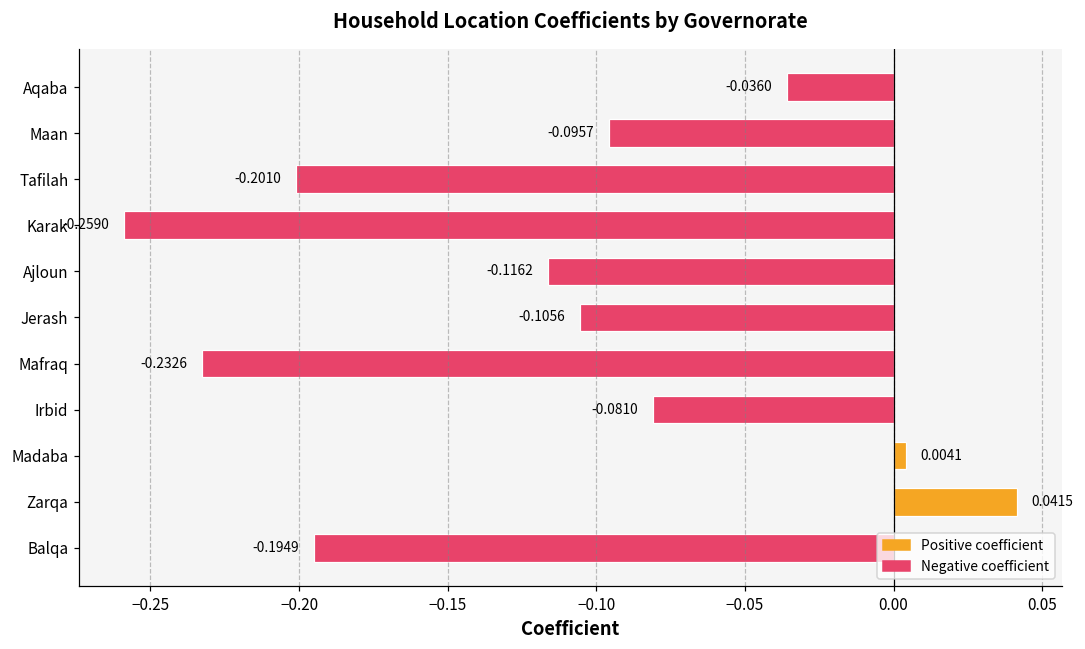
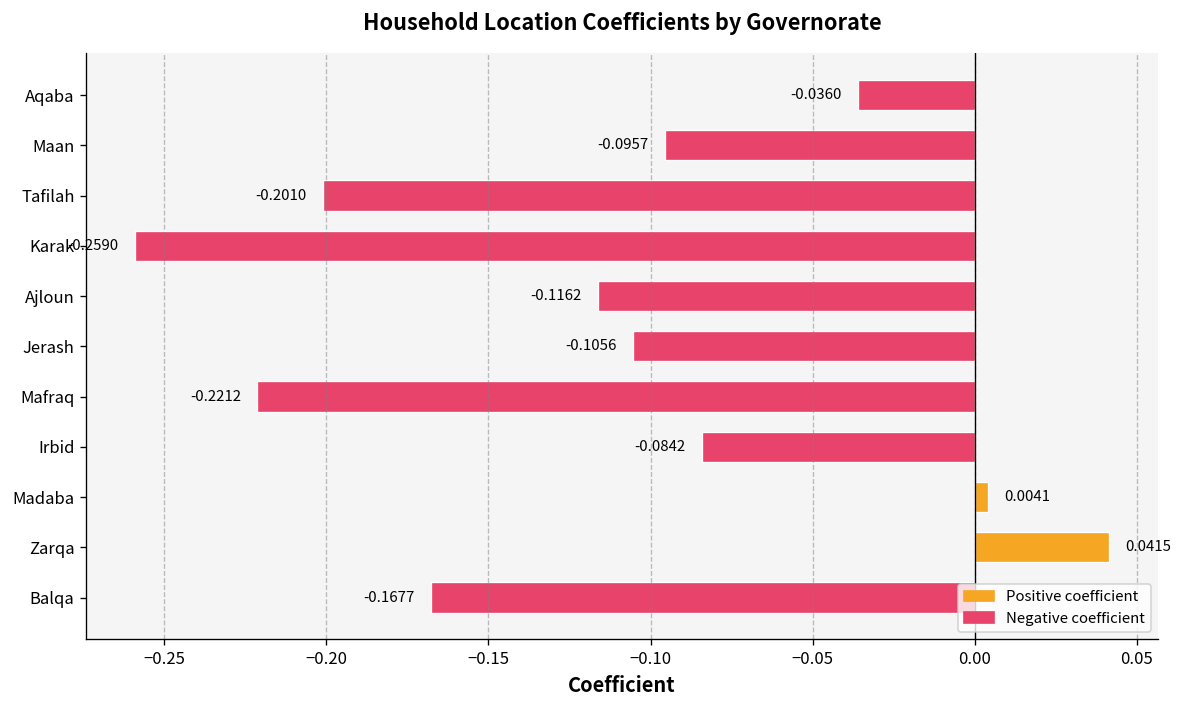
Mafraq: -0.2326 -> -0.2212
Irbid: -0.0810 -> -0.0842
Balqa: -0.1949 -> -0.1677
